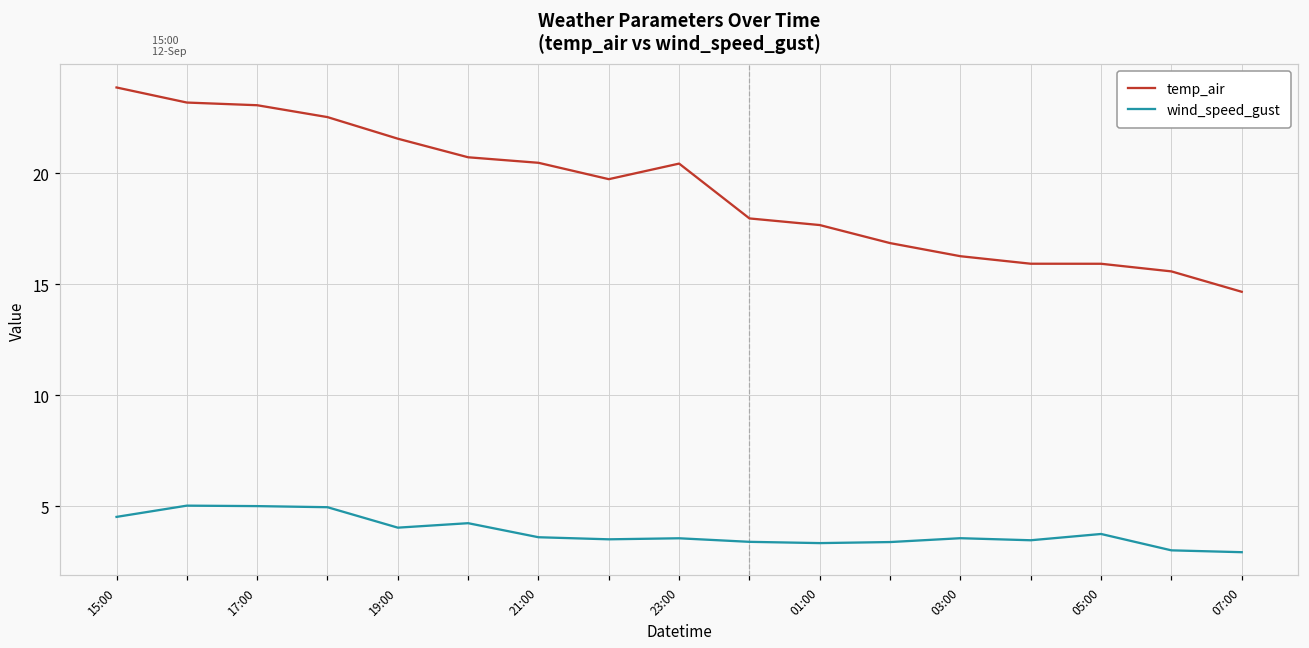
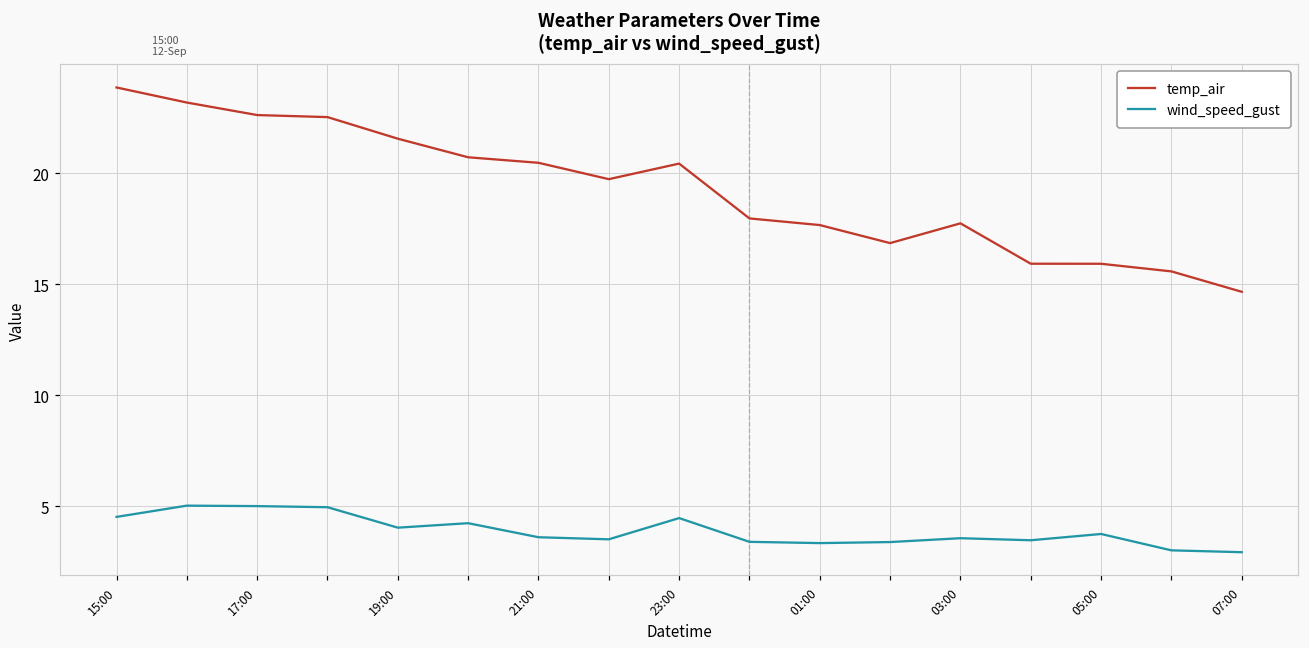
temp_air, 17:00: 23.1 -> 22.6
wind_speed_gust, 23:00: 3.5 -> 4.5
temp_air, 03:00: 16.3 -> 17.7
